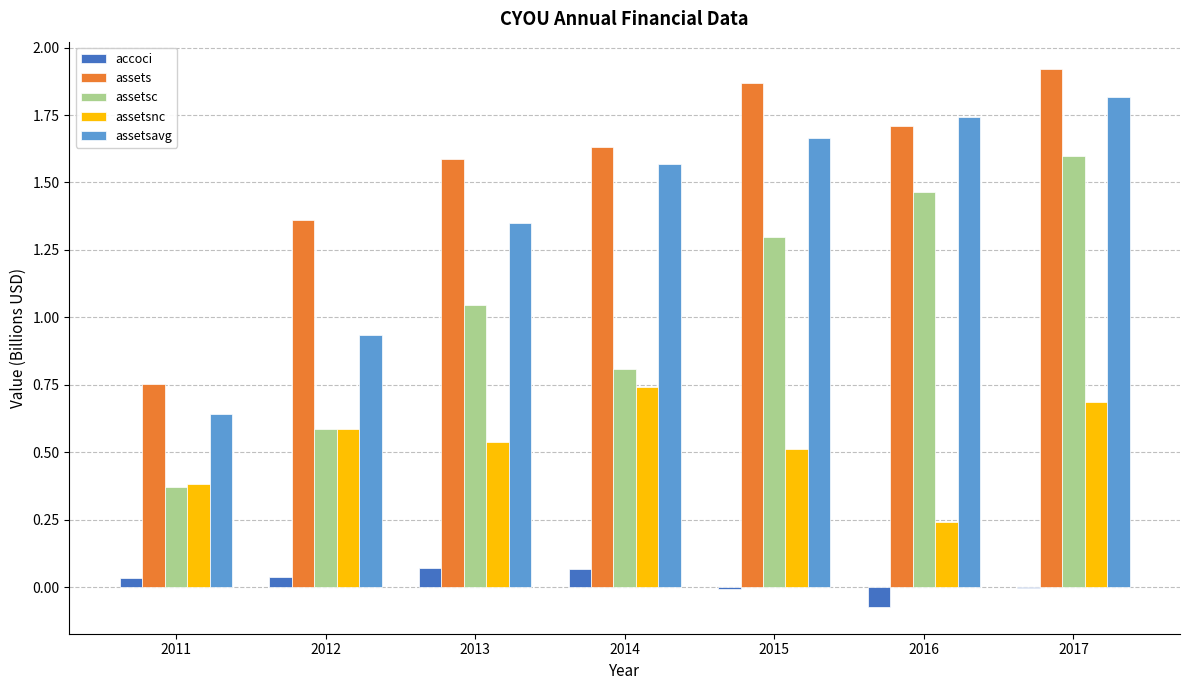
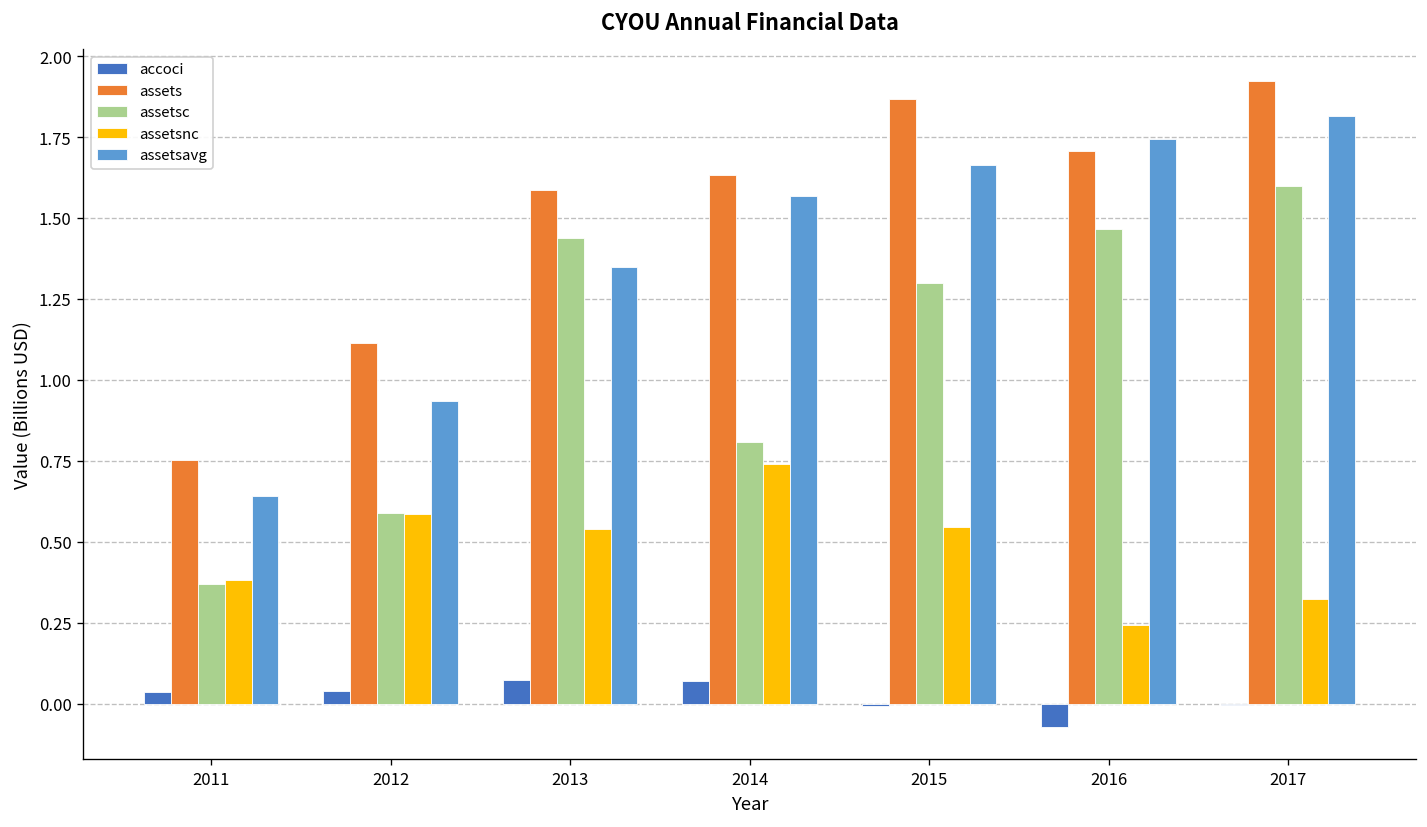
assets, 2012: 1.36 -> 1.11
assetsc, 2013: 1.05 -> 1.44
assetsnc, 2015: 0.51 -> 0.54
assetsnc, 2017: 0.69 -> 0.32
